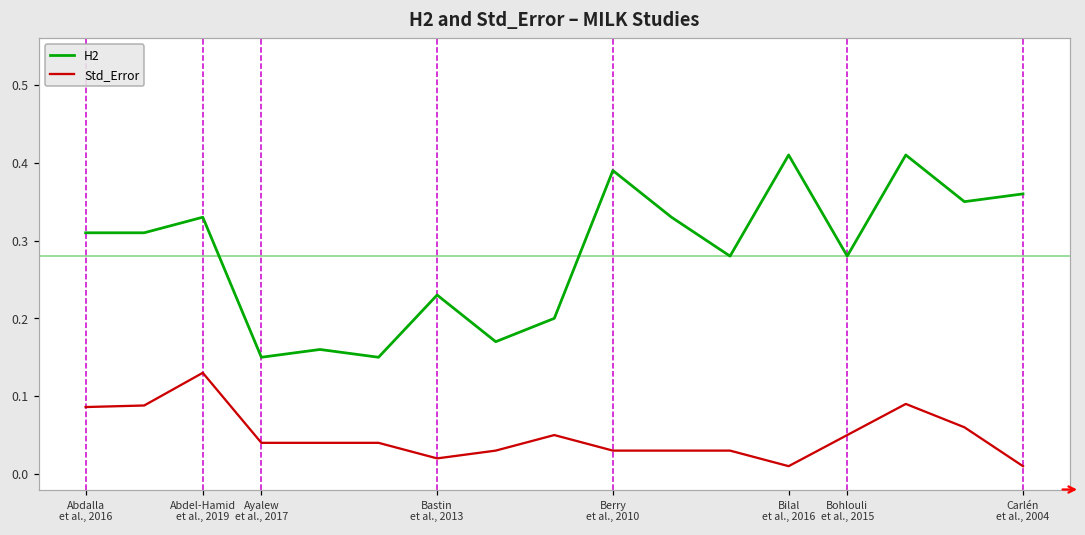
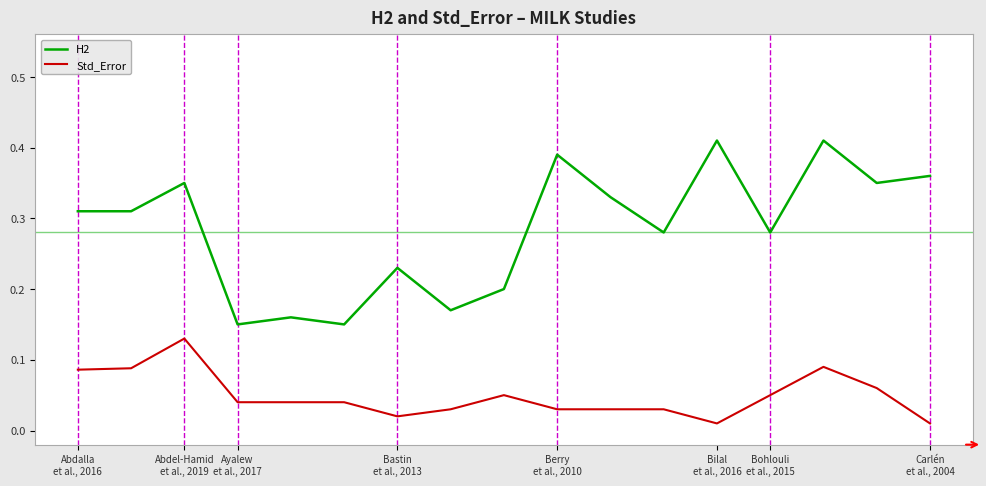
H2, Abdel-Hamid et al., 2019: 0.33 -> 0.35
